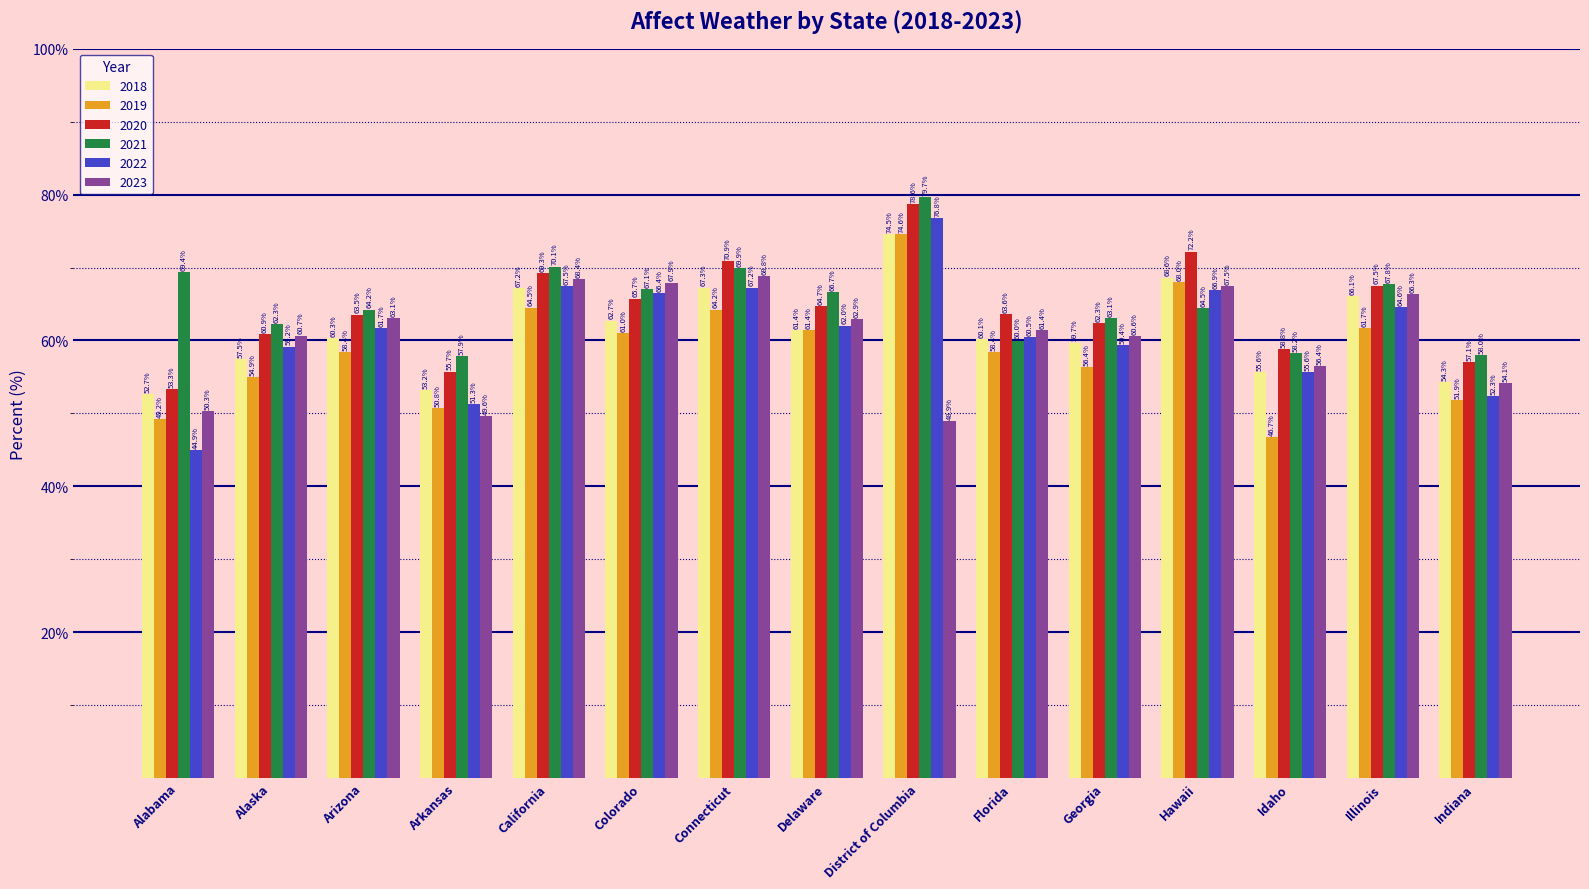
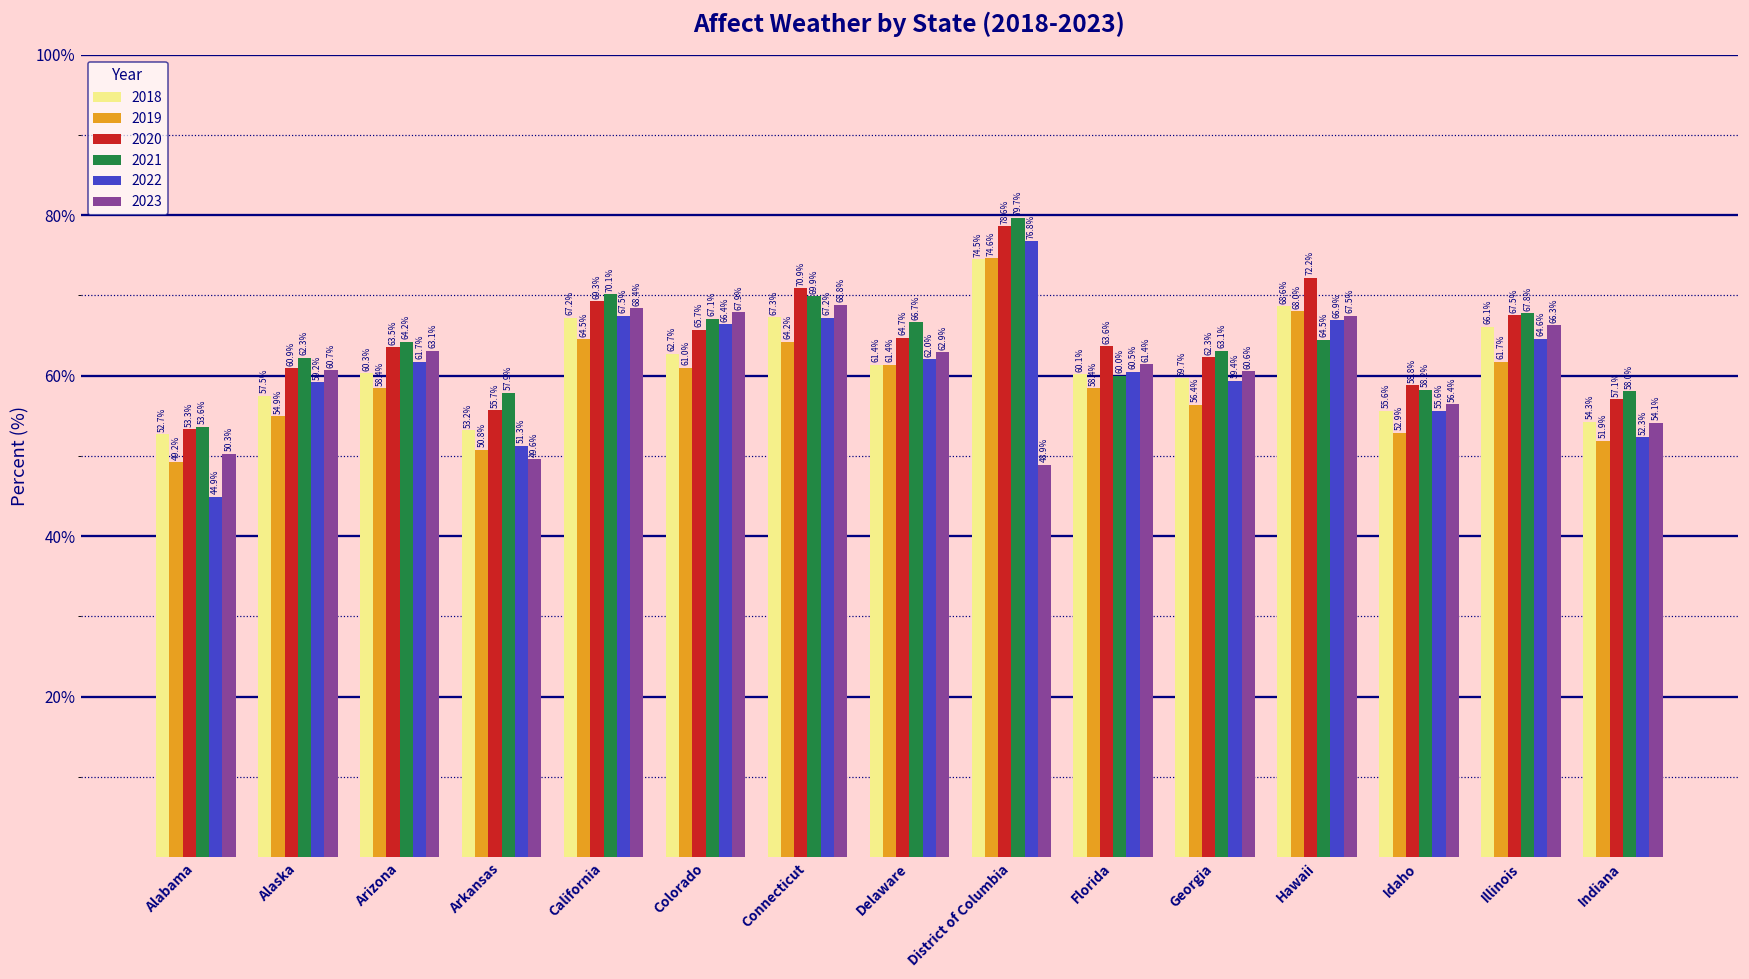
2021, Alabama: 69.4% -> 53.6%
2019, Idaho: 46.7% -> 52.9%
